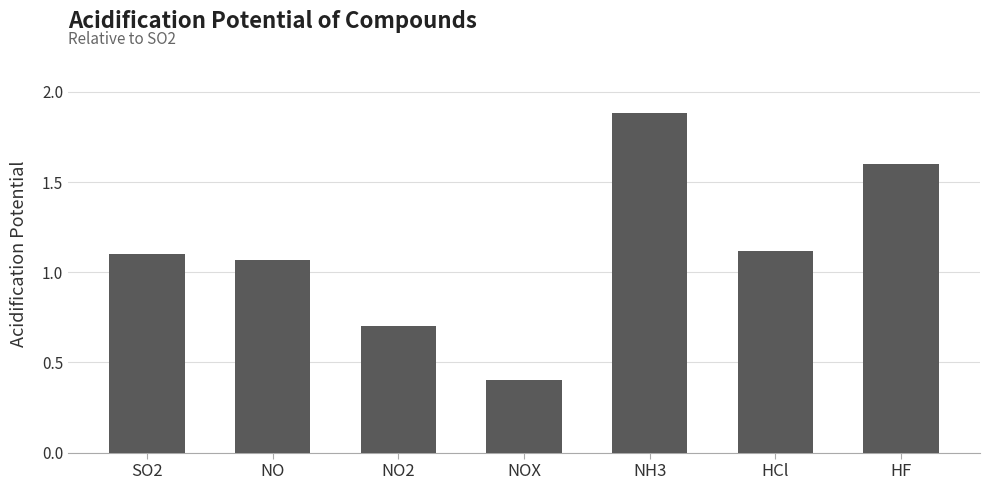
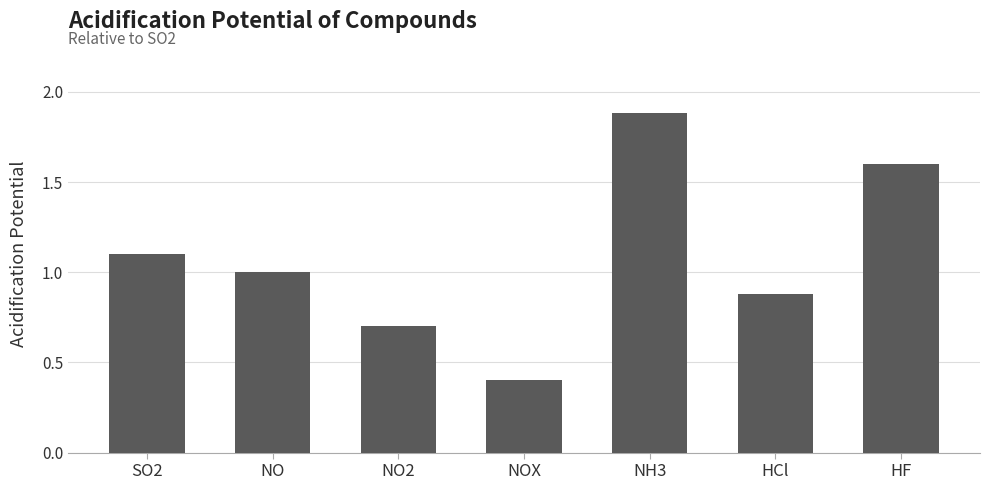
NO: 1.07 -> 1.00
HCl: 1.12 -> 0.88
